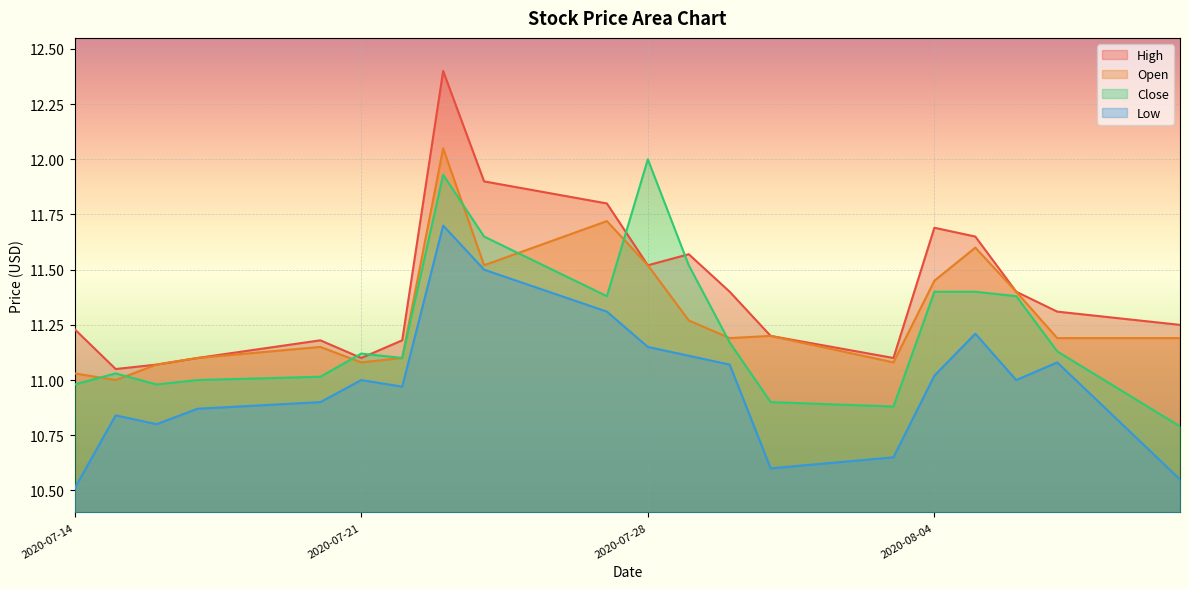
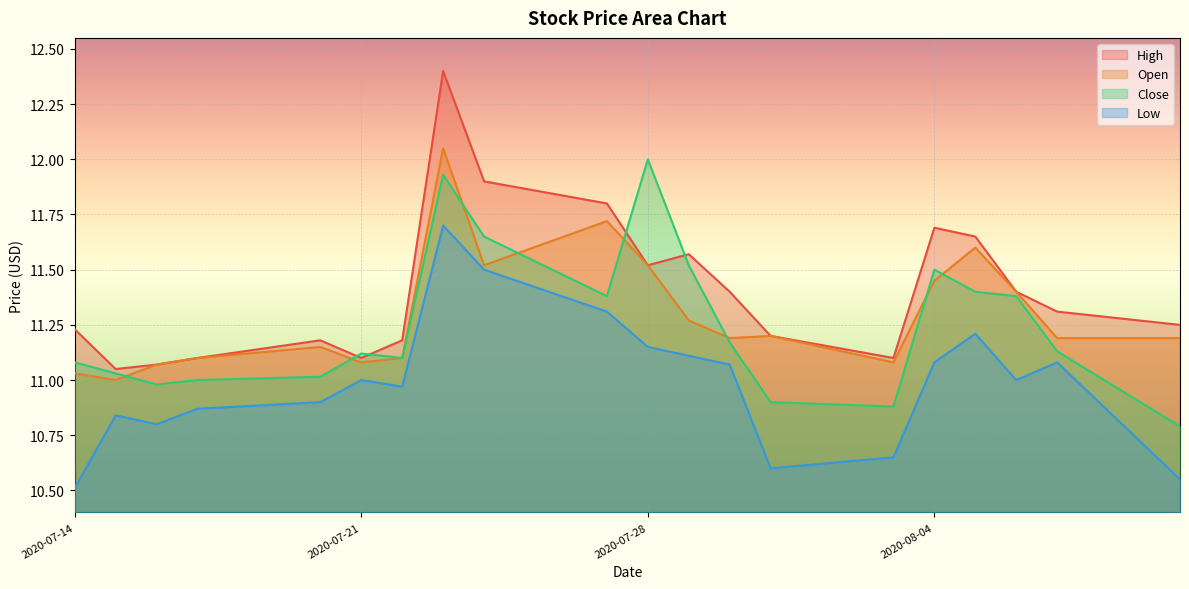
Close, 2020-07-14: 10.98 -> 11.08
Close, 2020-08-04: 11.4 -> 11.5
Low, 2020-08-04: 11.02 -> 11.08
